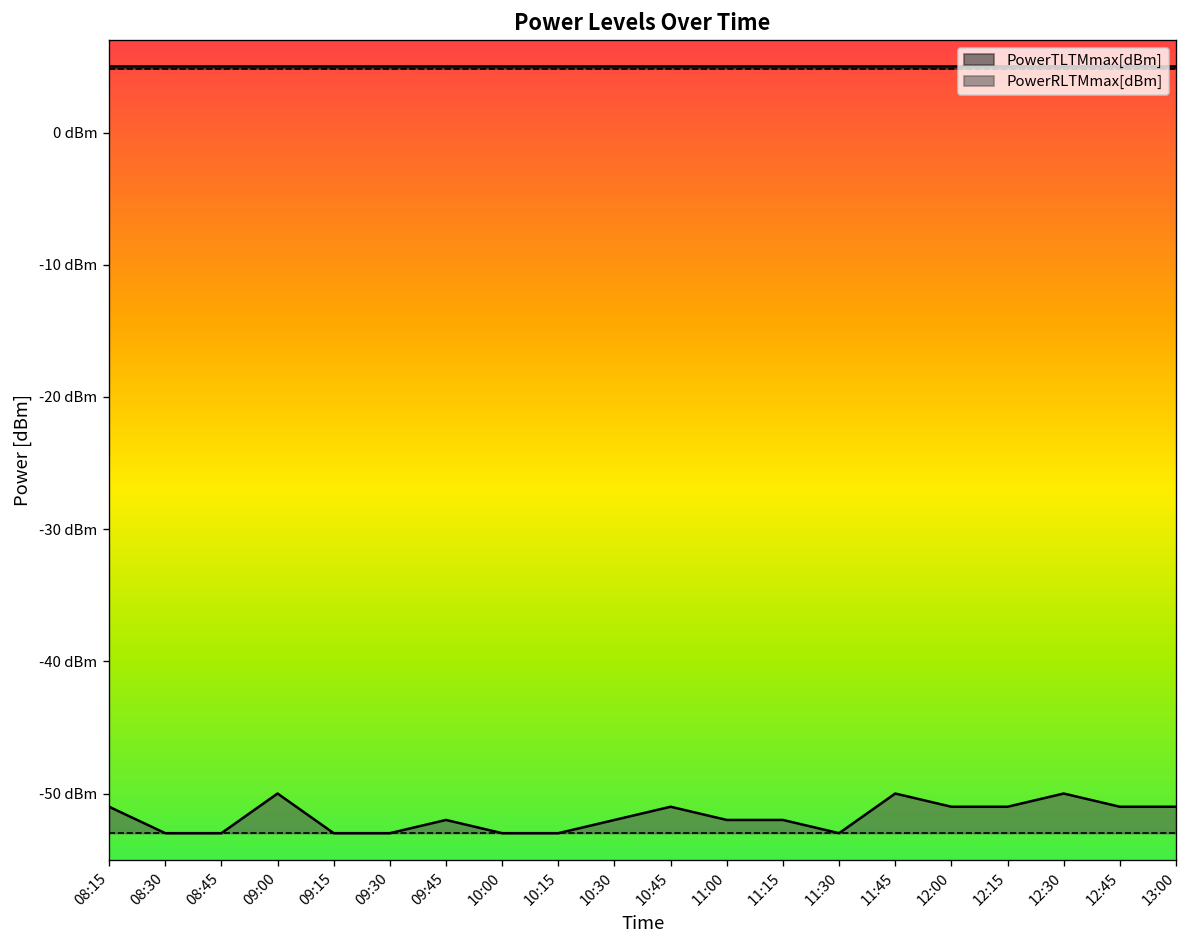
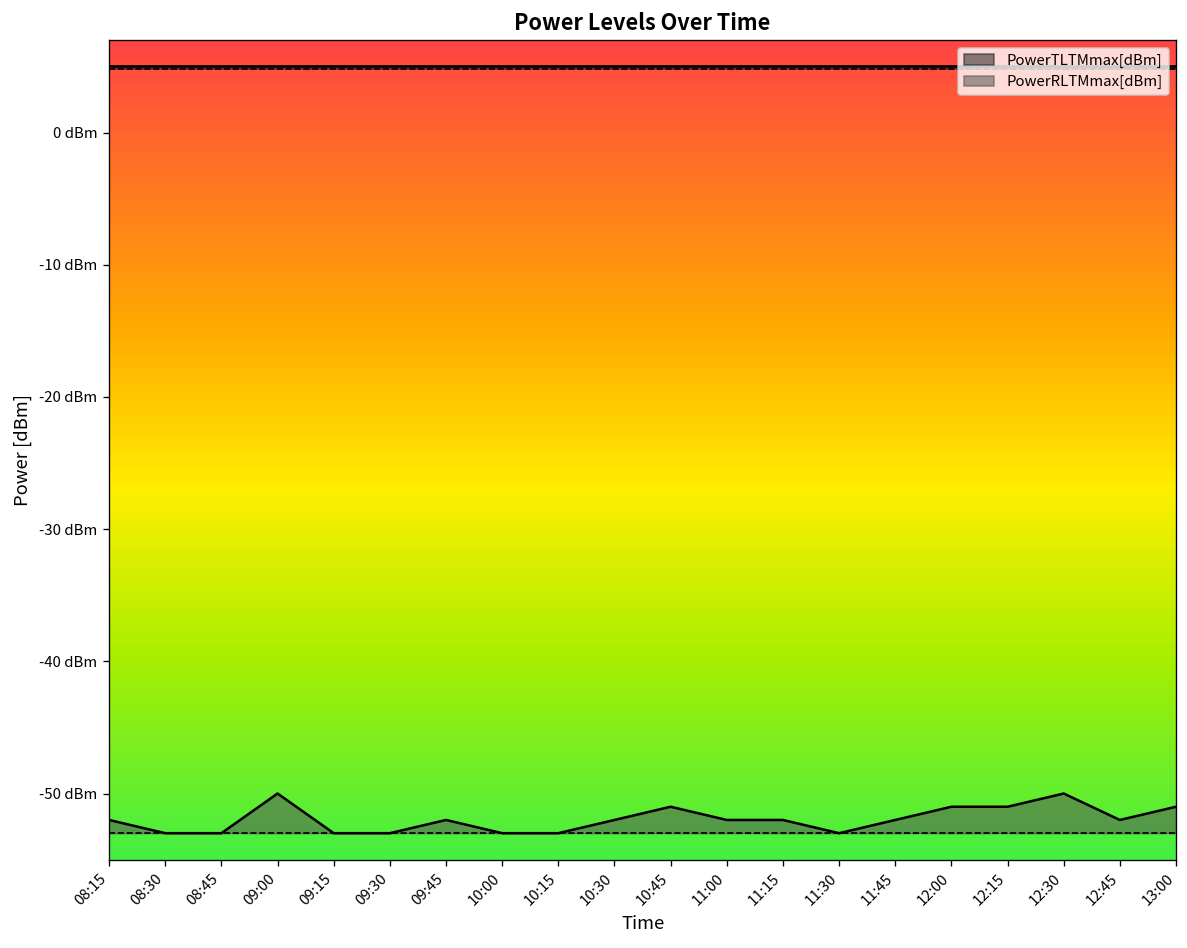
PowerRLTMmax[dBm], 08:15: -51 dBm -> -52 dBm
PowerRLTMmax[dBm], 11:45: -50 dBm -> -52 dBm
PowerRLTMmax[dBm], 12:45: -51 dBm -> -52 dBm
